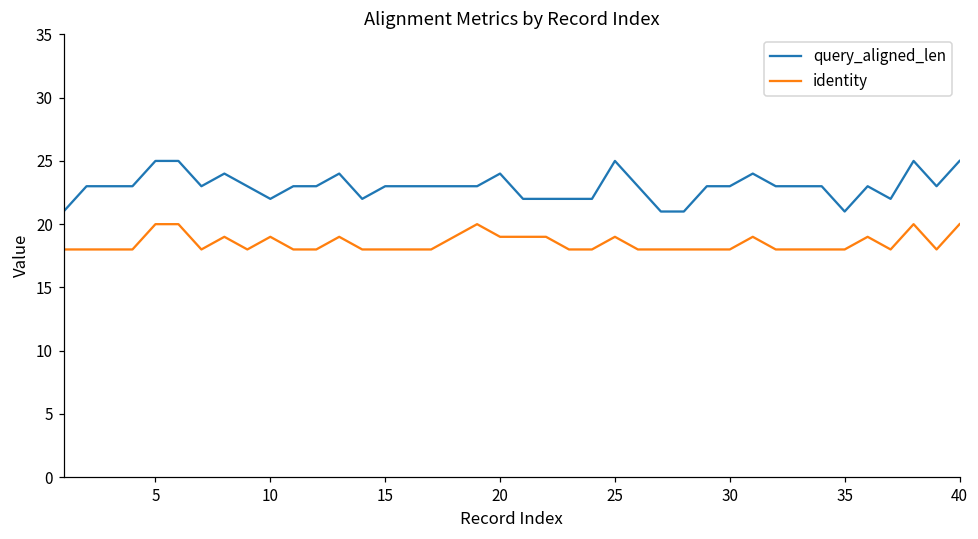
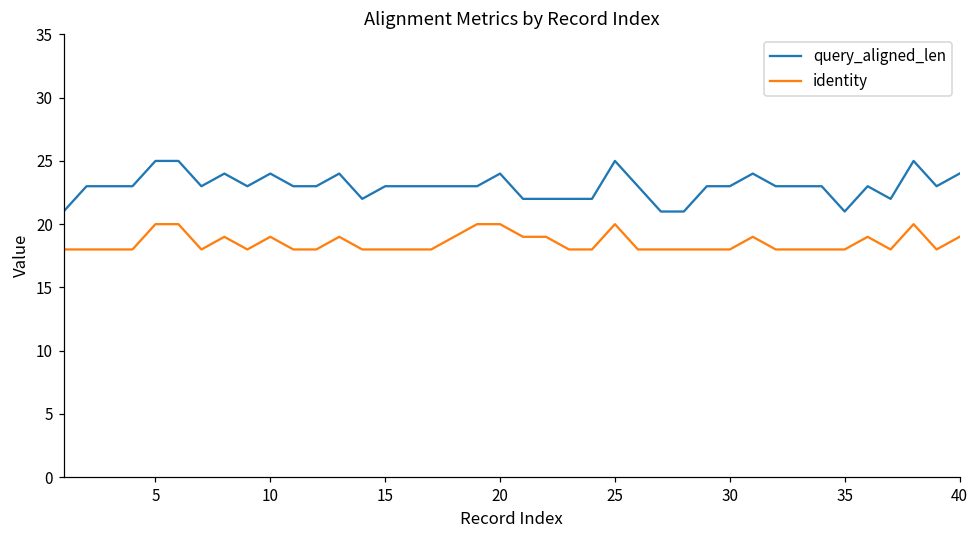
query_aligned_len, 10: 22 -> 24
identity, 20: 19 -> 20
identity, 25: 19 -> 20
query_aligned_len, 40: 25 -> 24
identity, 40: 20 -> 19
